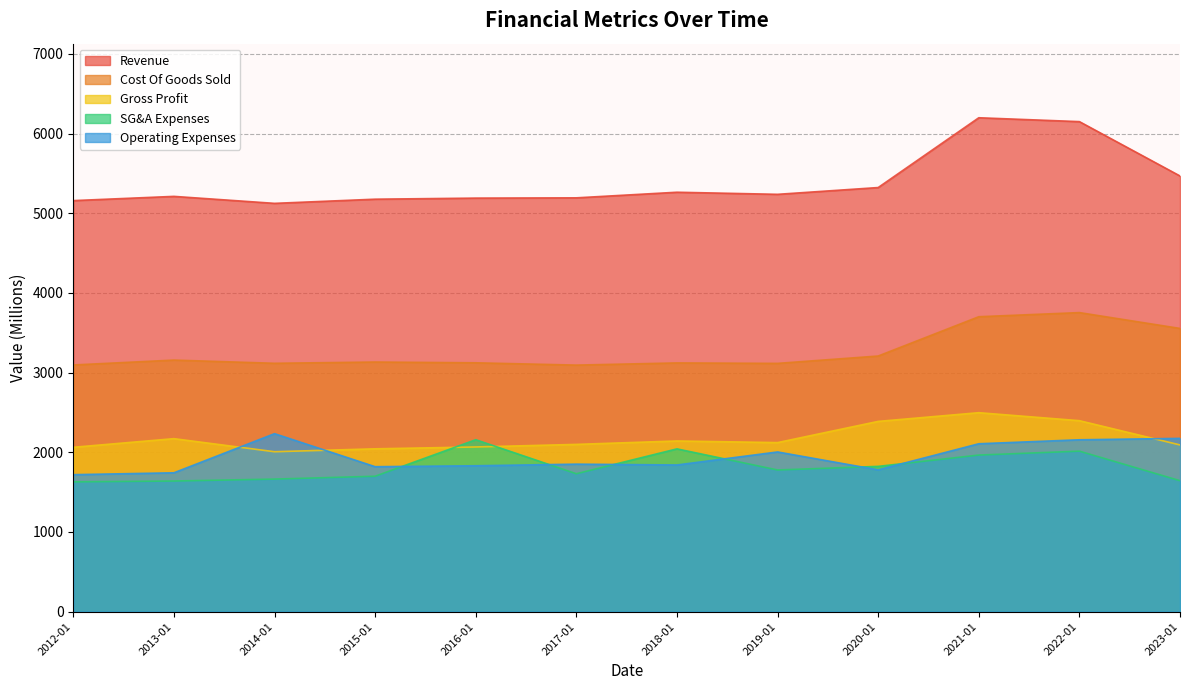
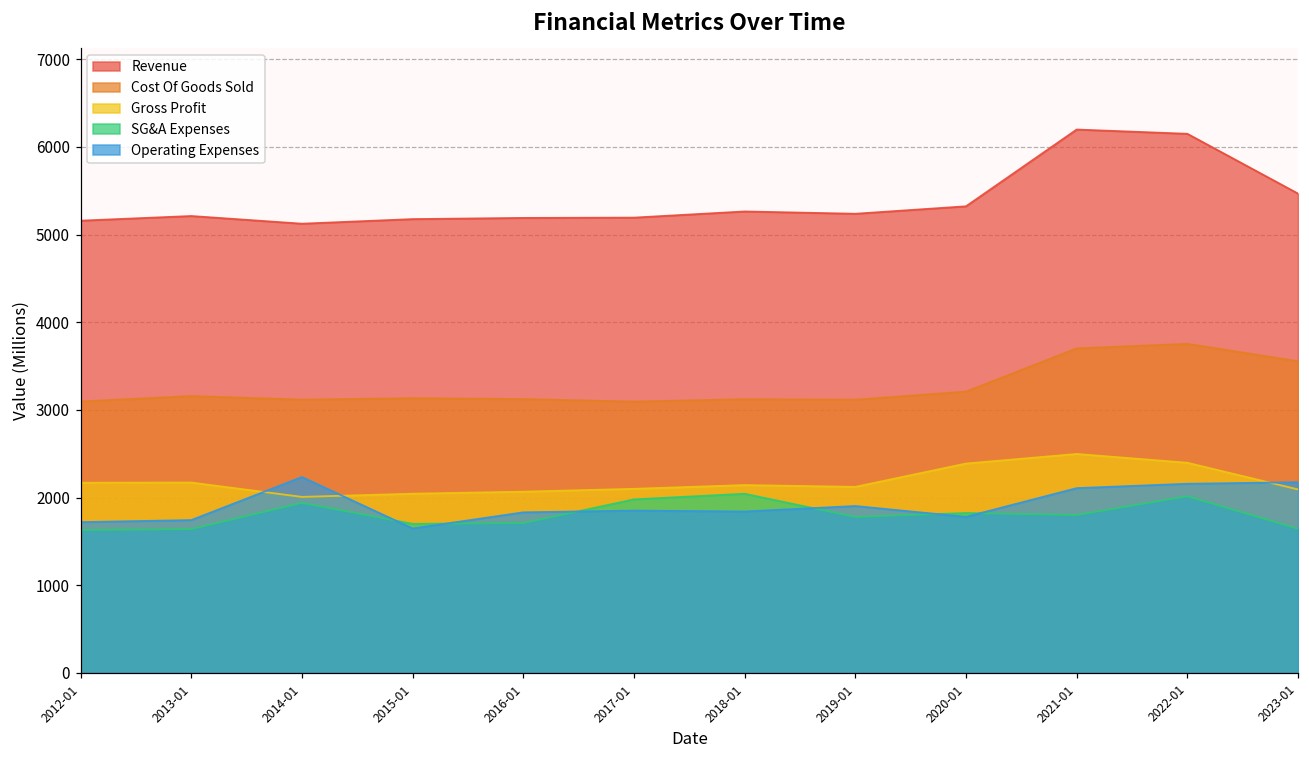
Gross Profit, 2012-01: 2100 -> 2200
SG&A Expenses, 2014-01: 1700 -> 1900
Operating Expenses, 2015-01: 1800 -> 1600
SG&A Expenses, 2016-01: 2200 -> 1700
SG&A Expenses, 2017-01: 1700 -> 2000
Operating Expenses, 2019-01: 2000 -> 1900
SG&A Expenses, 2021-01: 2000 -> 1800
